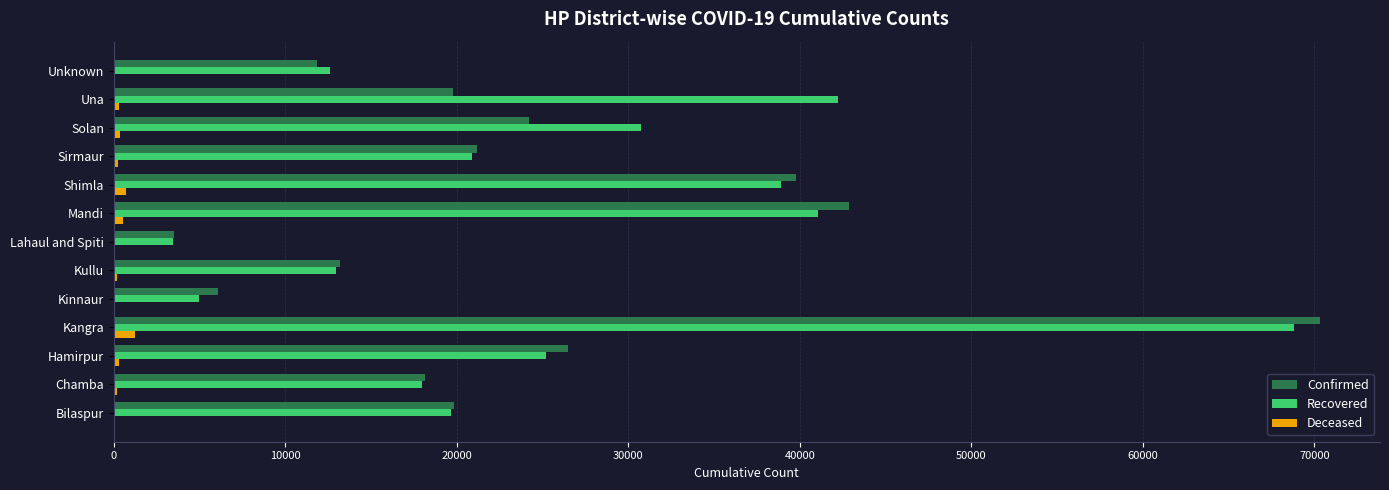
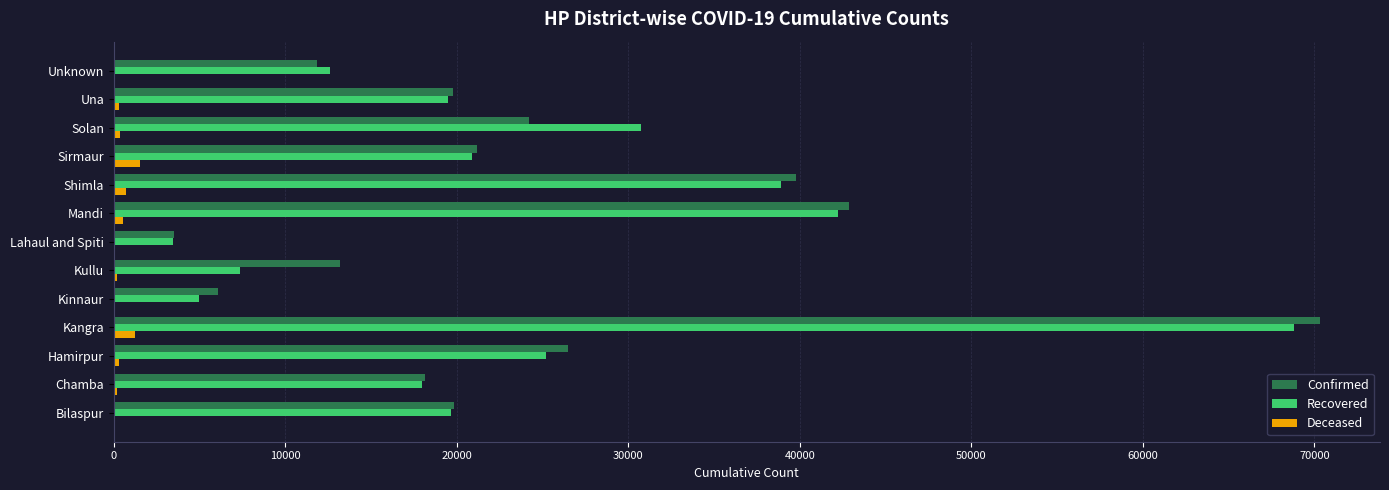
Recovered, Una: 42200 -> 19500
Deceased, Sirmaur: 200 -> 1500
Recovered, Mandi: 41100 -> 42200
Recovered, Kullu: 13000 -> 7400
